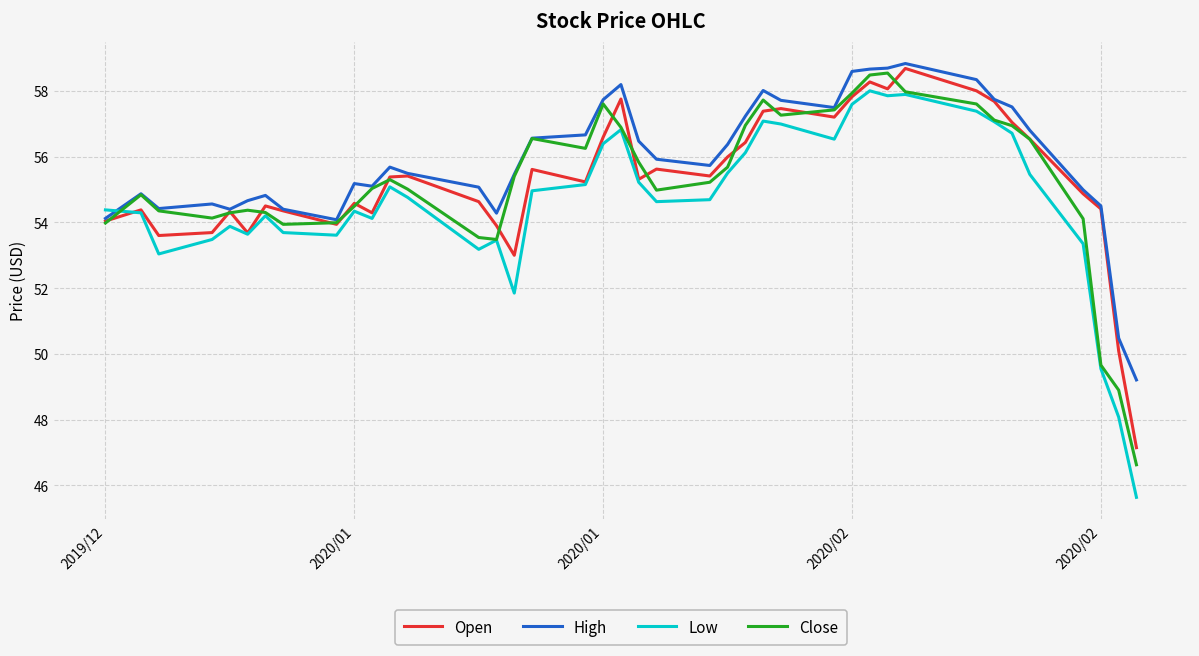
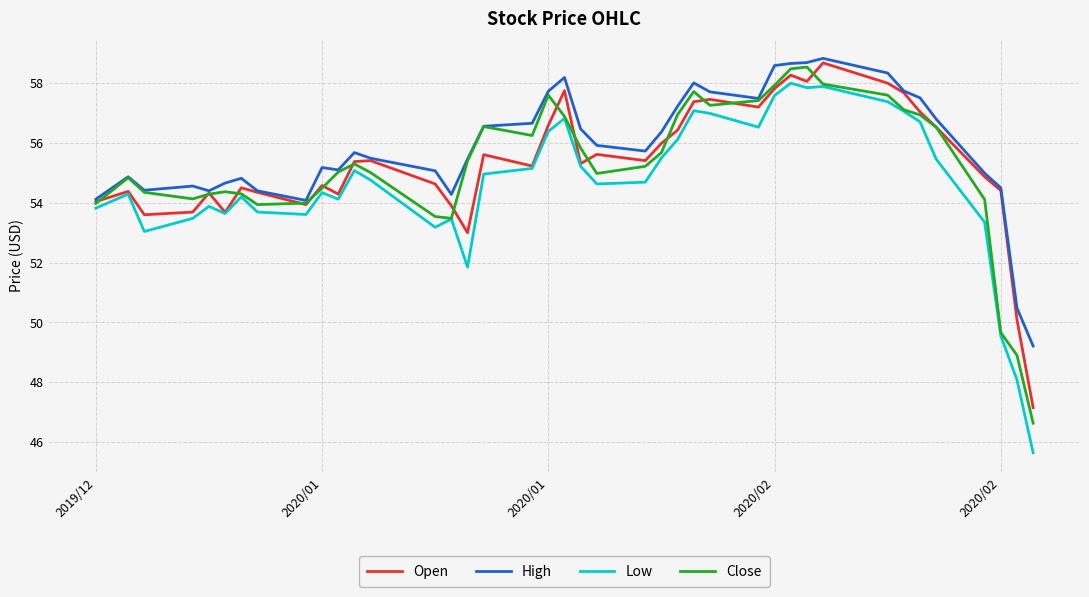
Low, 2019/12: 54.4 -> 53.8
